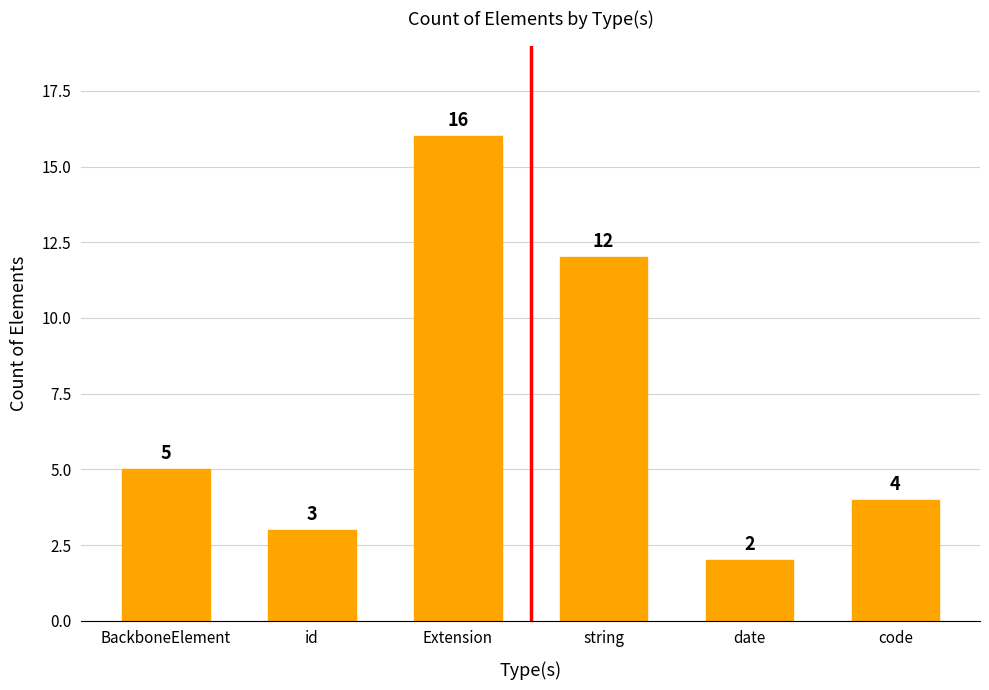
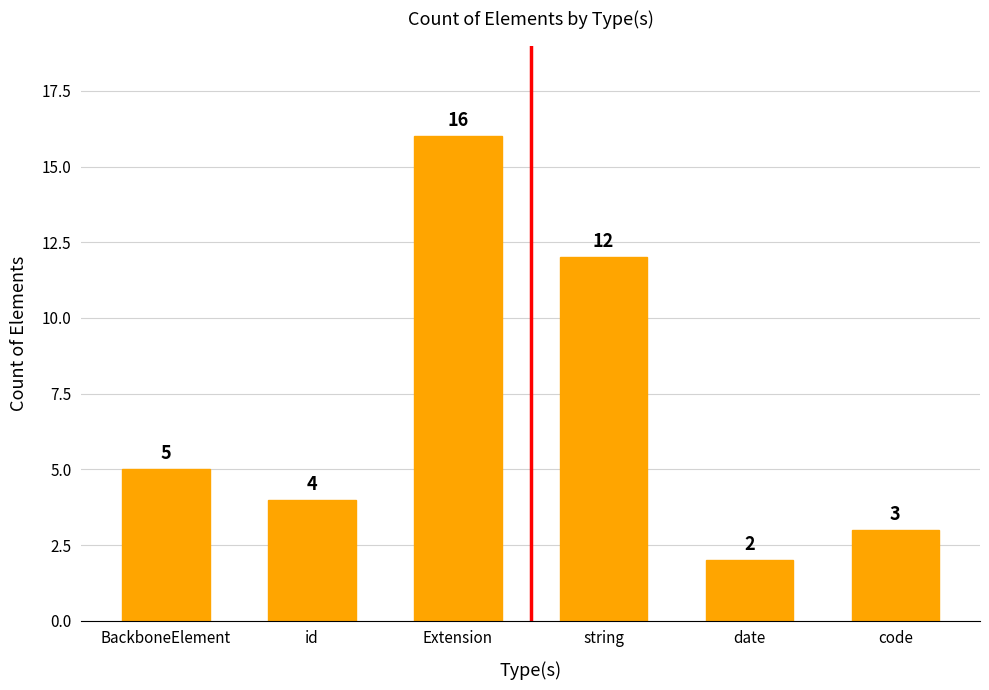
id: 3 -> 4
code: 4 -> 3
